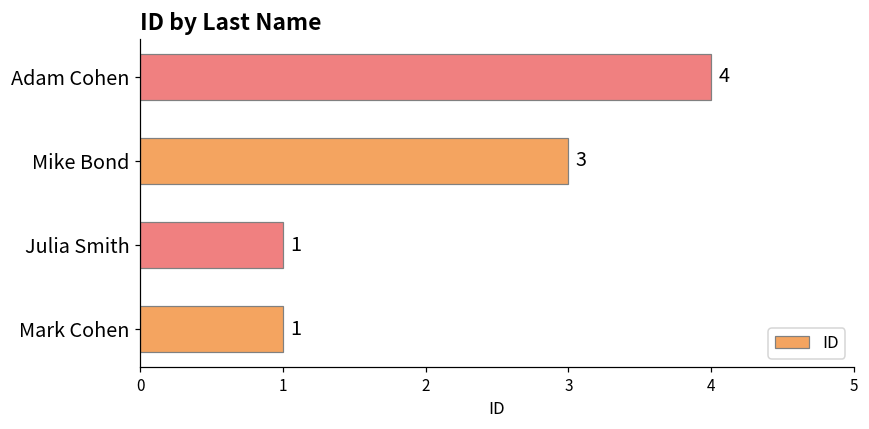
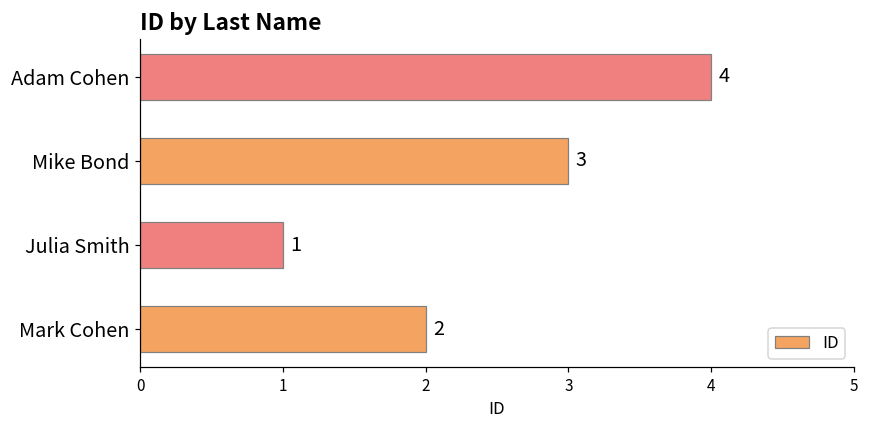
Mark Cohen: 1 -> 2
